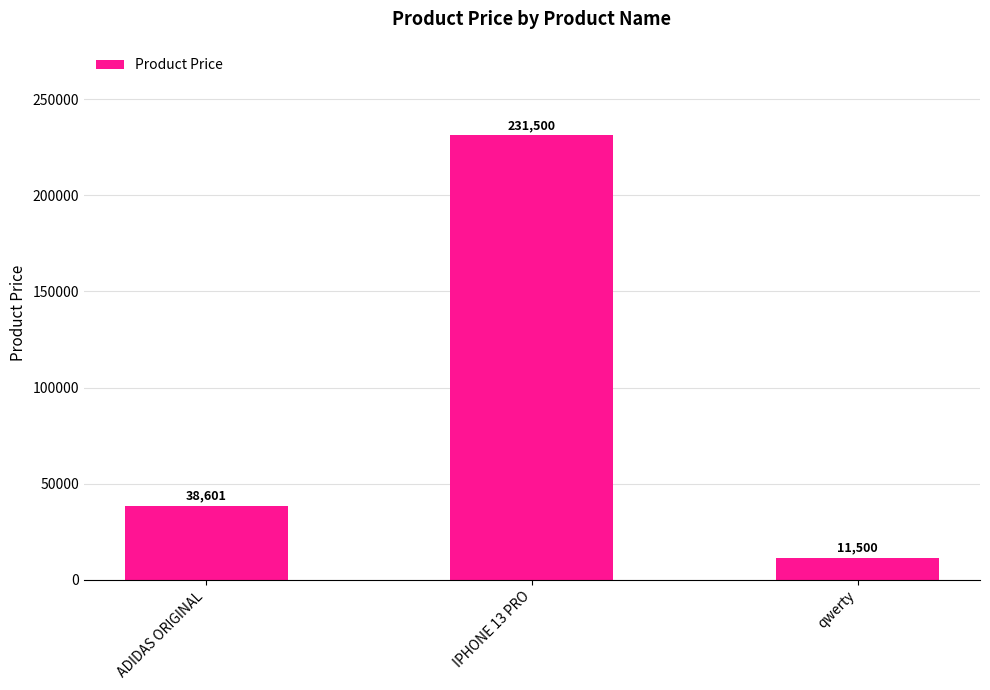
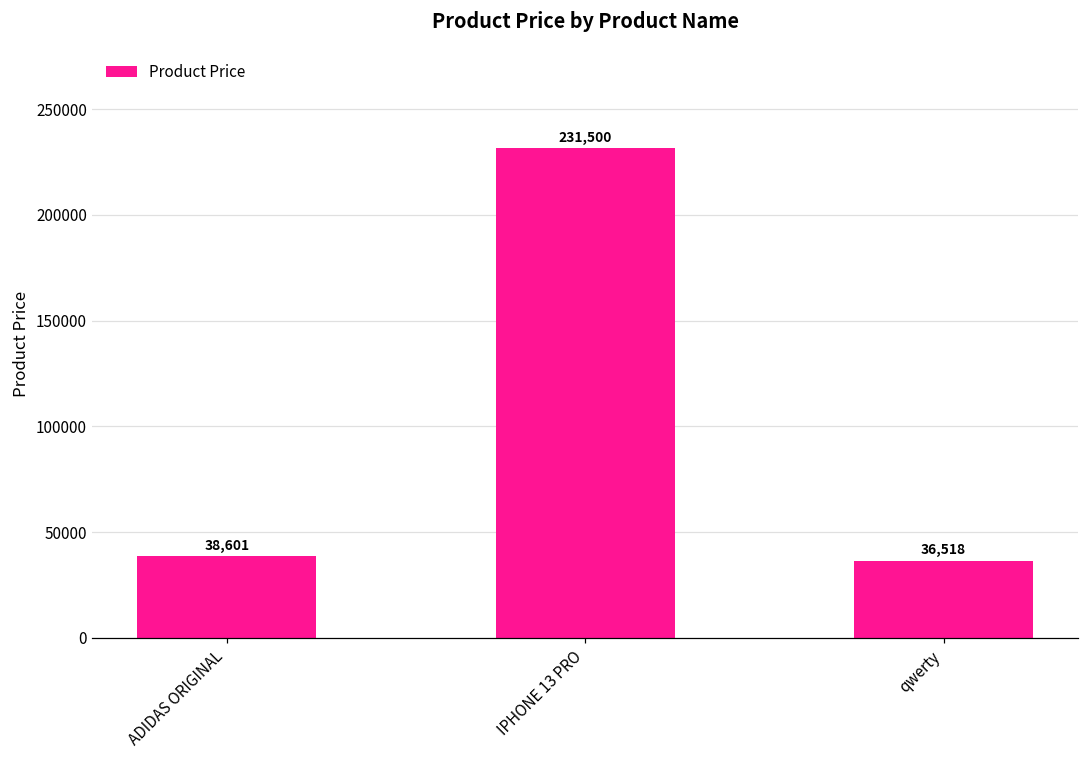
qwerty: 11,500 -> 36,518
